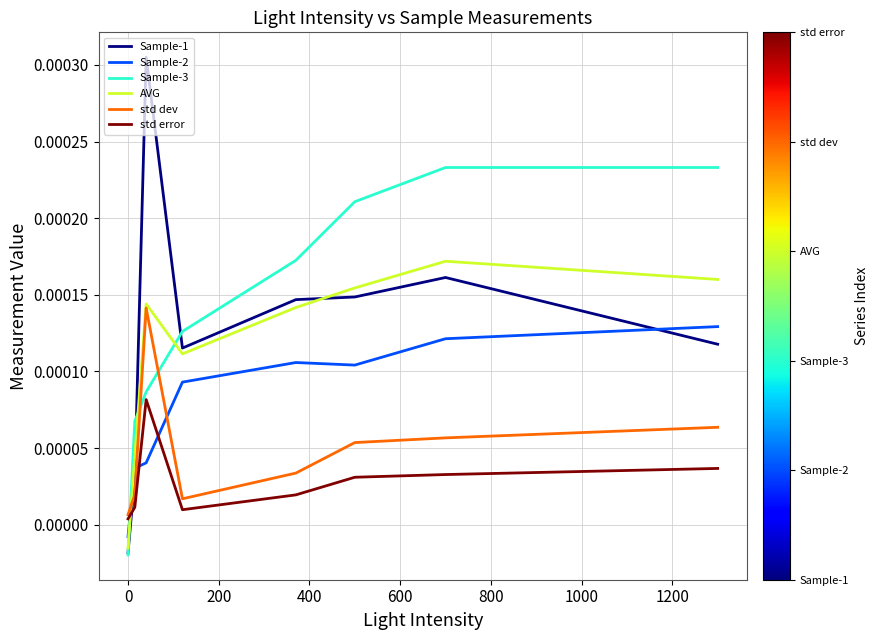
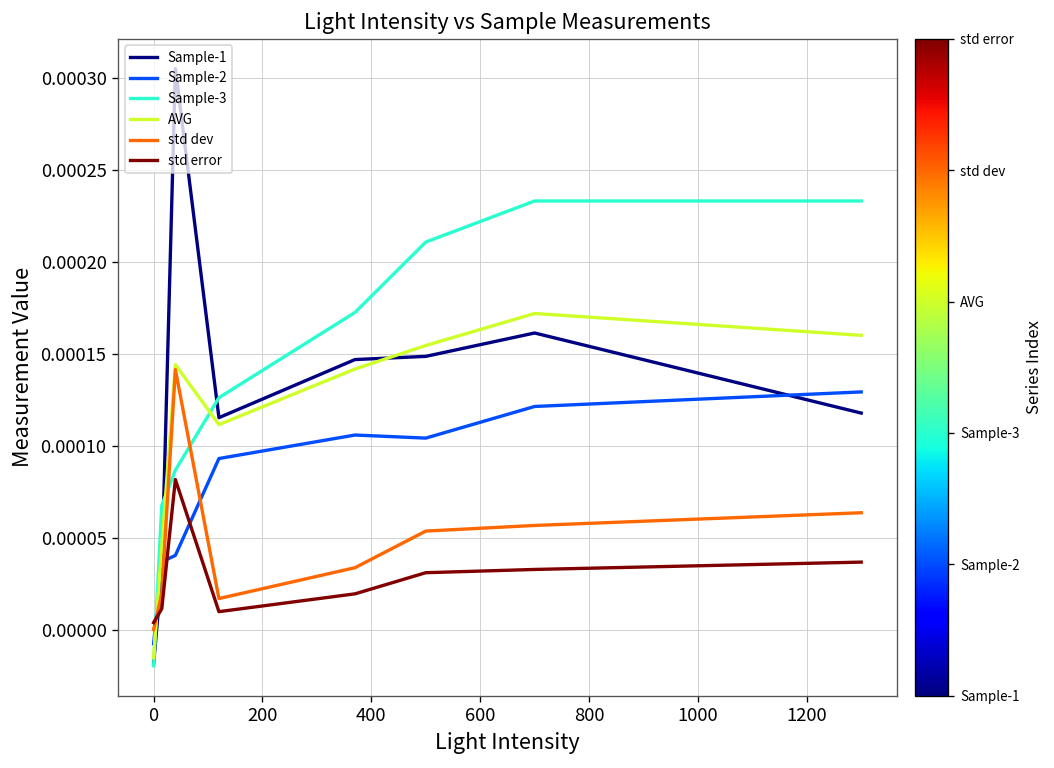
std dev, 0: 0.00001 -> 0.00000
